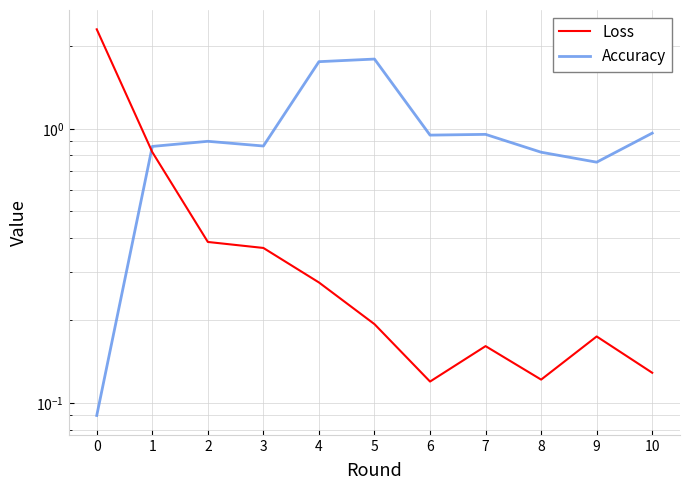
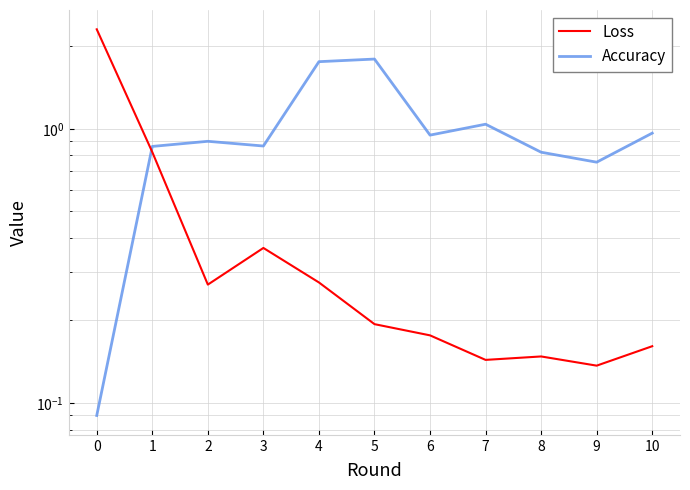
Loss, 2: 0.39 -> 0.27
Loss, 6: 0.12 -> 0.18
Loss, 7: 0.16 -> 0.14
Accuracy, 7: 0.96 -> 1.04
Loss, 8: 0.12 -> 0.15
Loss, 9: 0.17 -> 0.14
Loss, 10: 0.13 -> 0.16
